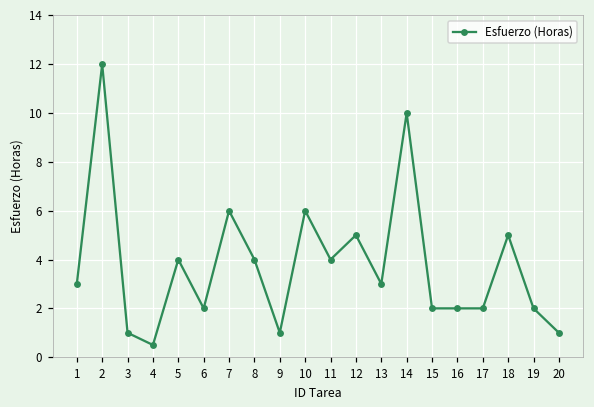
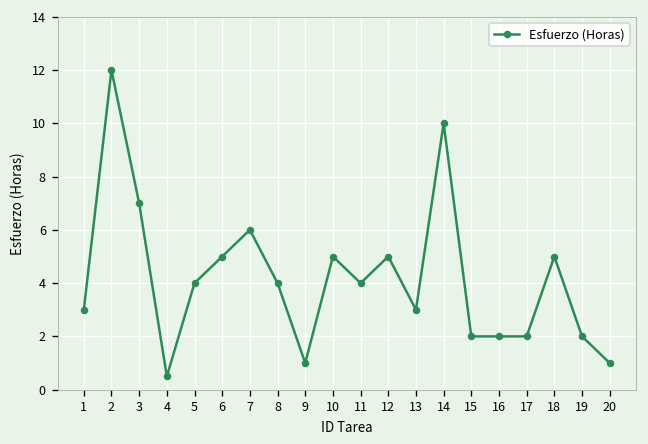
3: 1 -> 7
6: 2 -> 5
10: 6 -> 5
